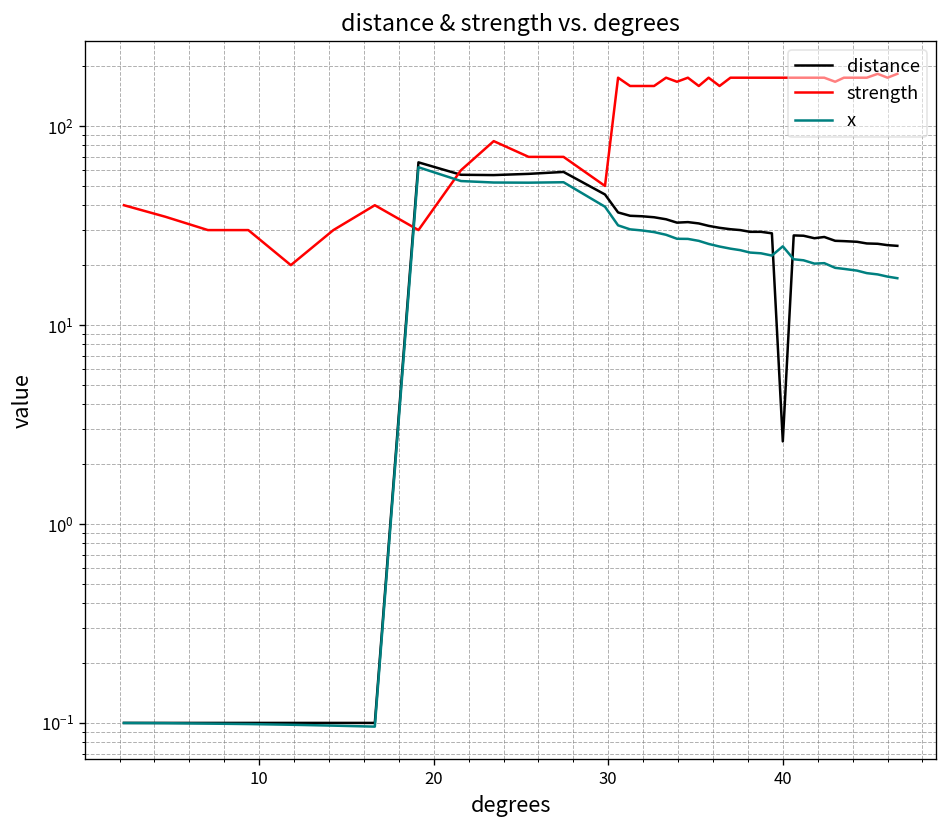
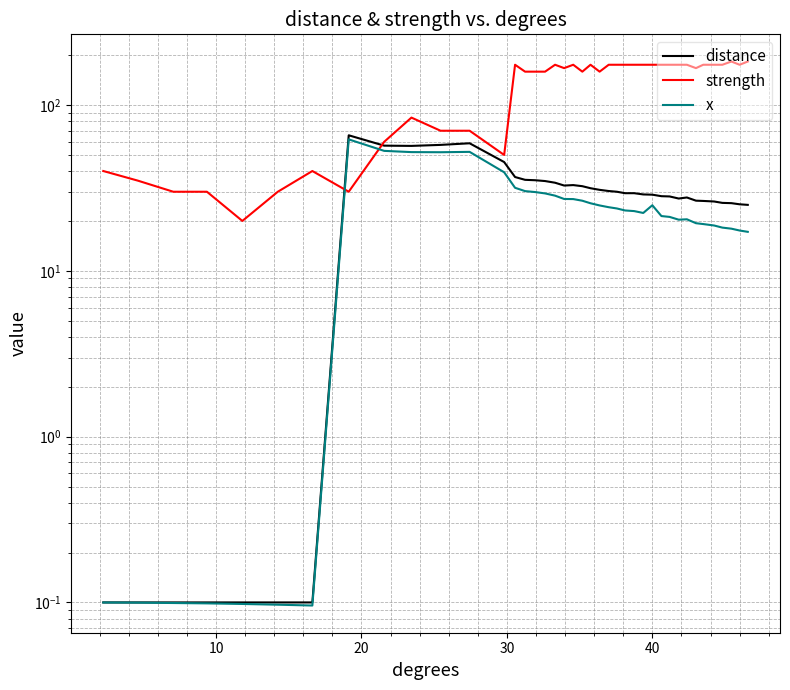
distance, 40: 2.6 -> 29
